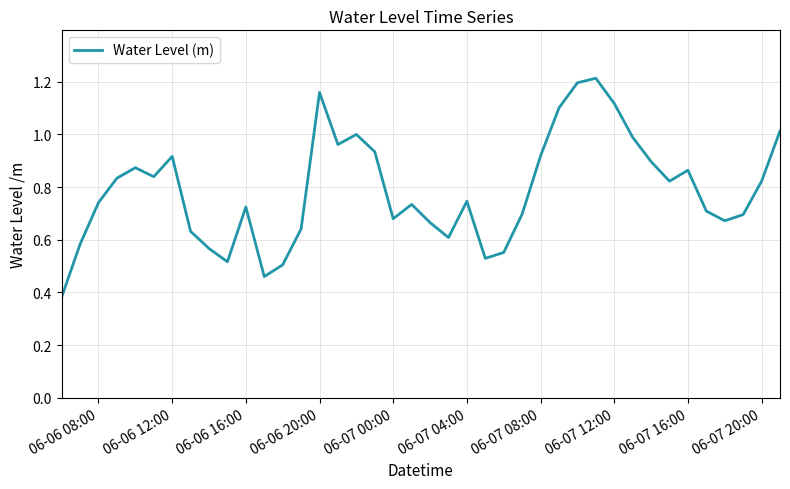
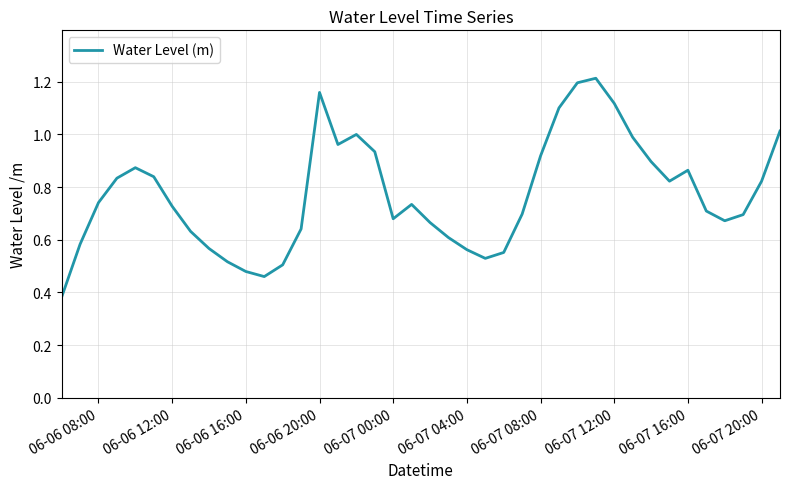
06-06 12:00: 0.92 -> 0.73
06-06 16:00: 0.72 -> 0.48
06-07 04:00: 0.75 -> 0.56
